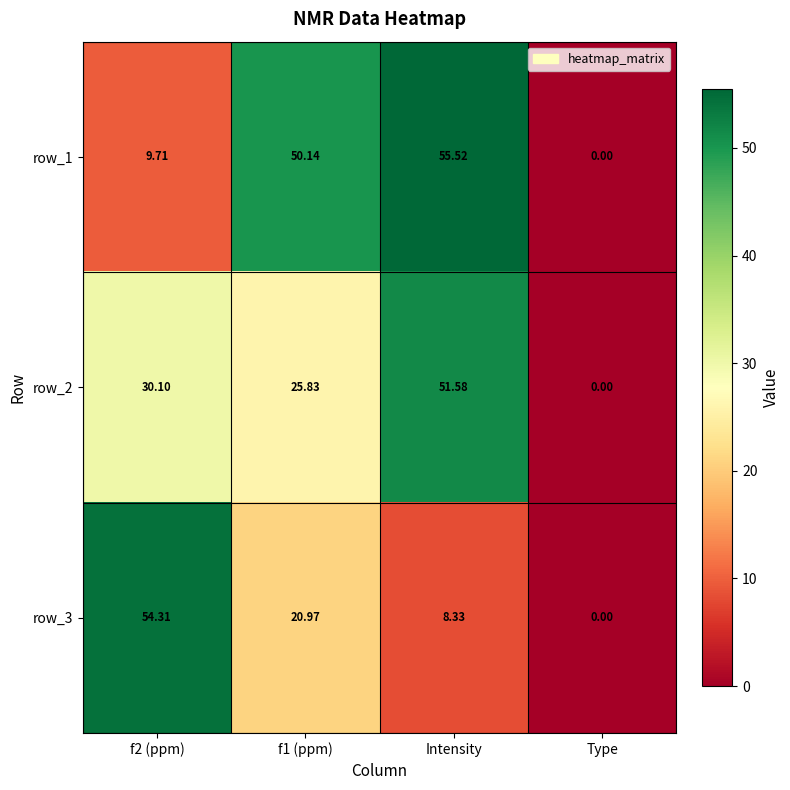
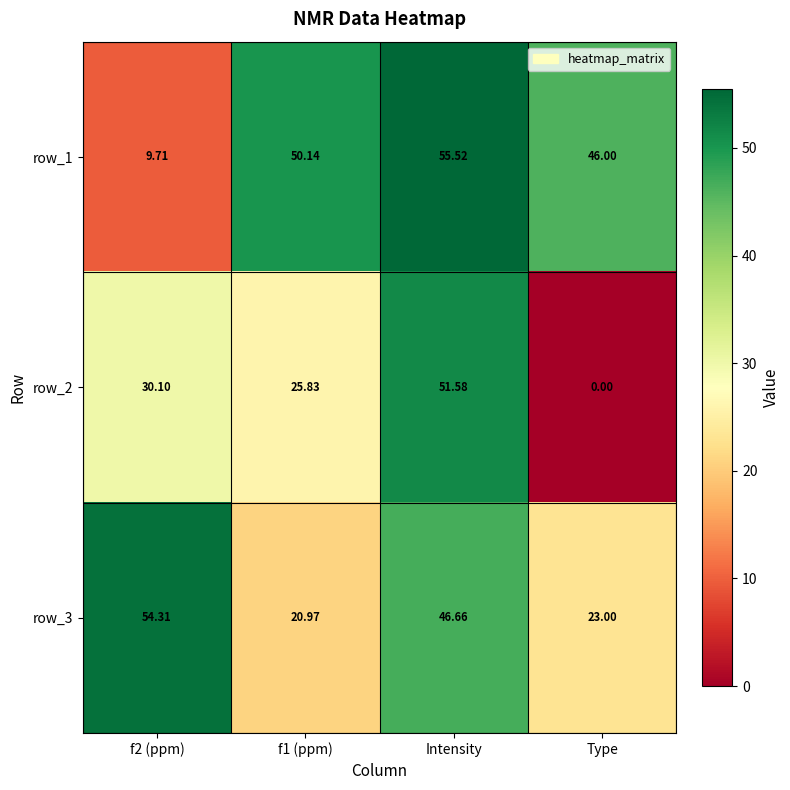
row_1, Type: 0.00 -> 46.00
row_3, Intensity: 8.33 -> 46.66
row_3, Type: 0.00 -> 23.00
